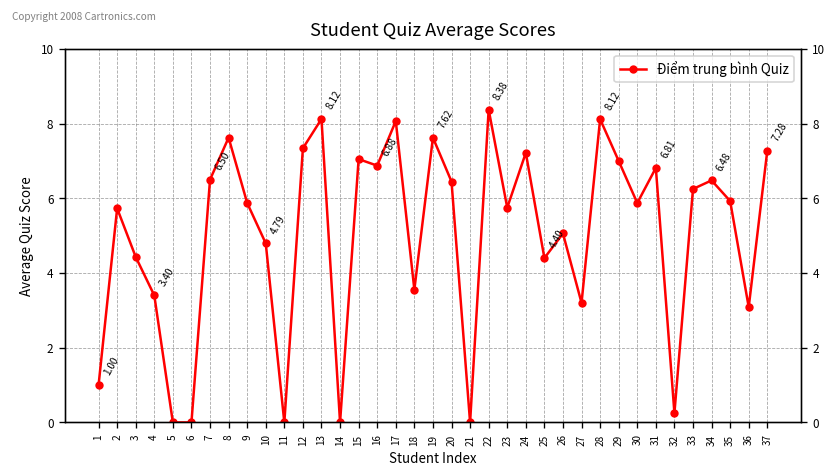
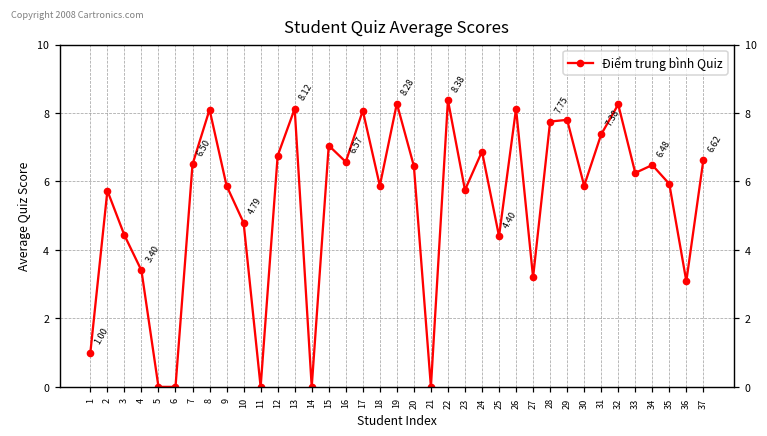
8: 7.6 -> 8.1
12: 7.3 -> 6.8
16: 6.88 -> 6.57
18: 3.6 -> 5.9
19: 7.62 -> 8.28
24: 7.2 -> 6.9
26: 5.1 -> 8.1
28: 8.12 -> 7.75
29: 7.0 -> 7.8
31: 6.81 -> 7.38
32: 0.3 -> 8.3
37: 7.28 -> 6.62
